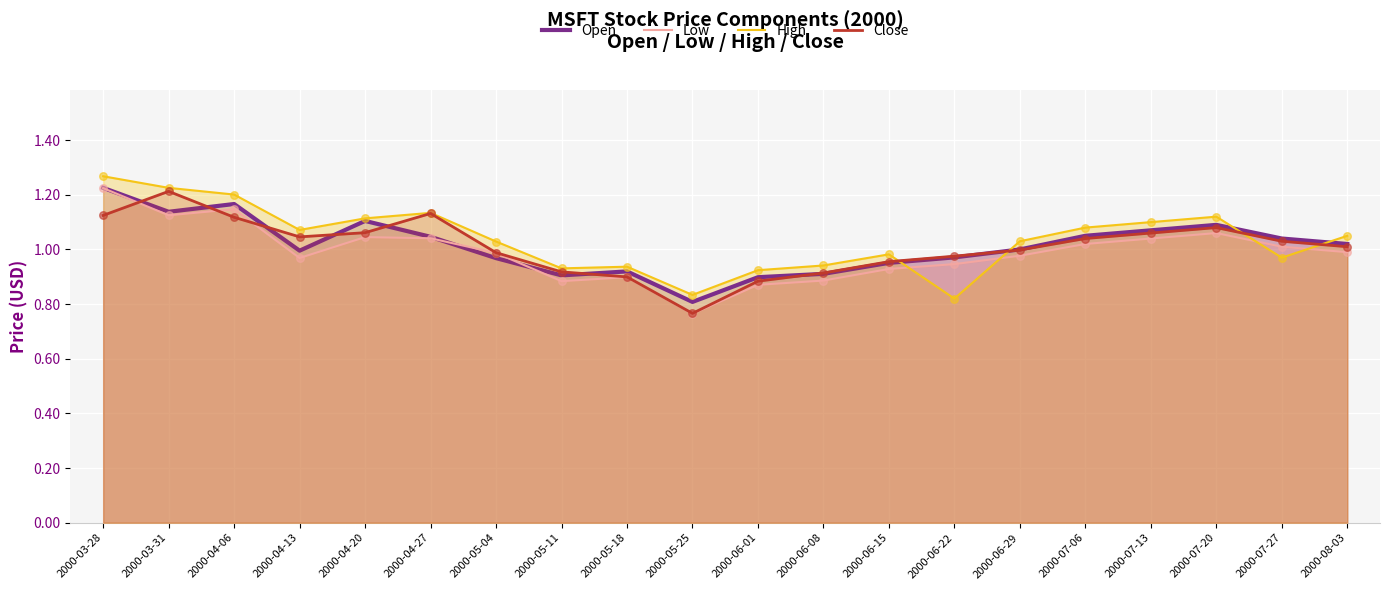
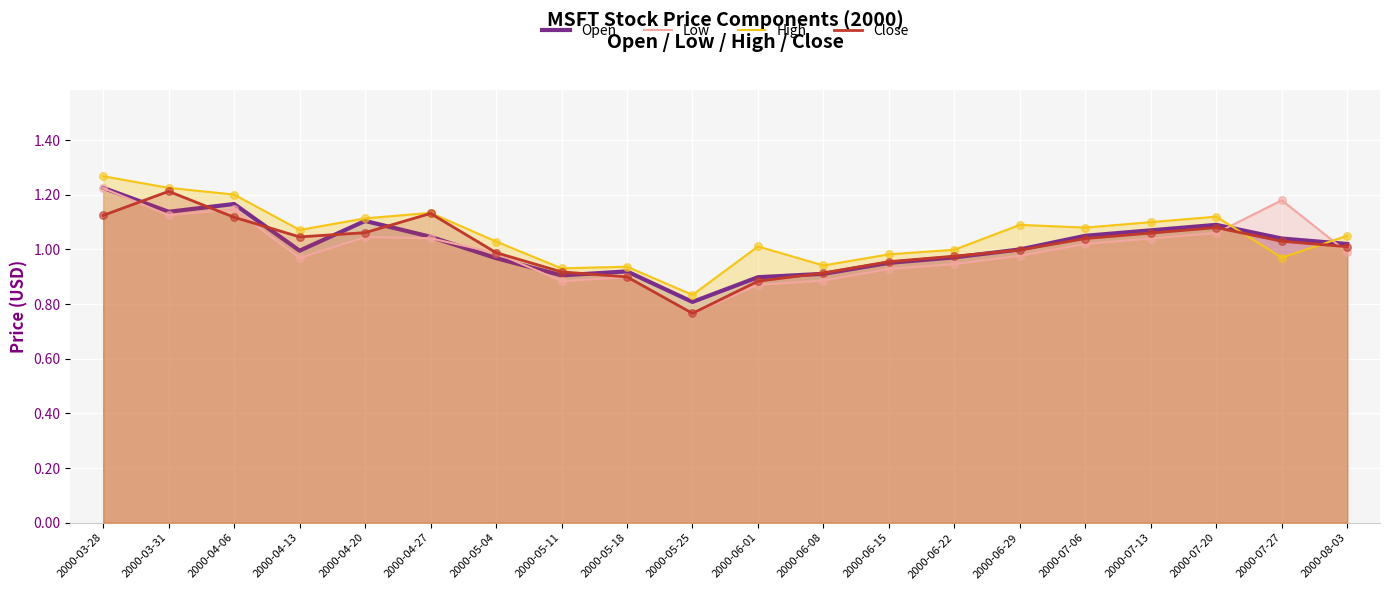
High, 2000-06-01: 0.92 -> 1.01
High, 2000-06-22: 0.82 -> 1.00
High, 2000-06-29: 1.03 -> 1.09
Low, 2000-07-27: 1.01 -> 1.18
